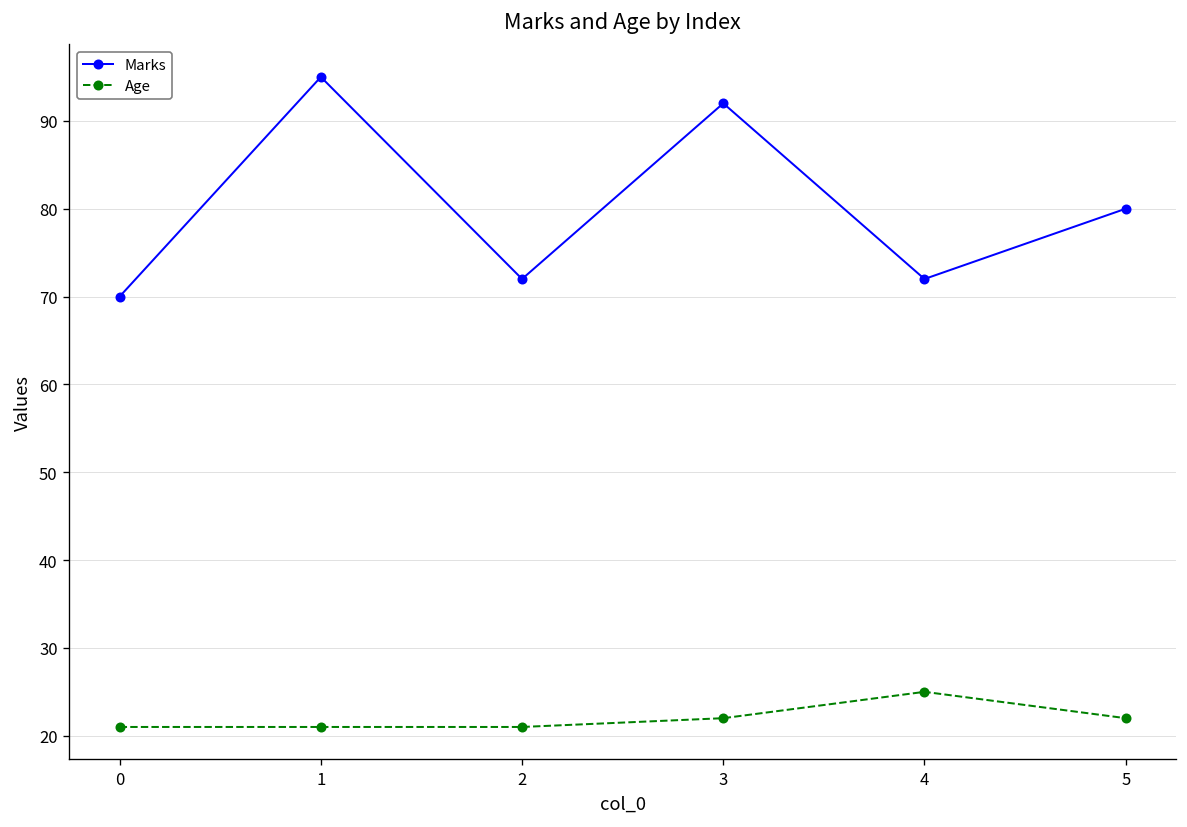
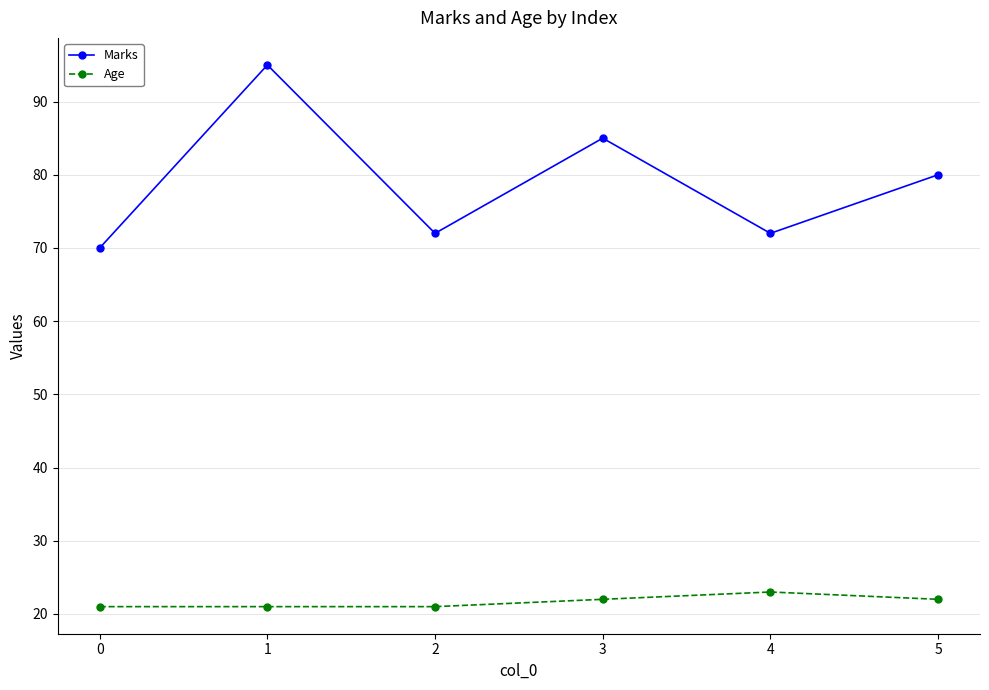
Marks, 3: 92 -> 85
Age, 4: 25 -> 23
